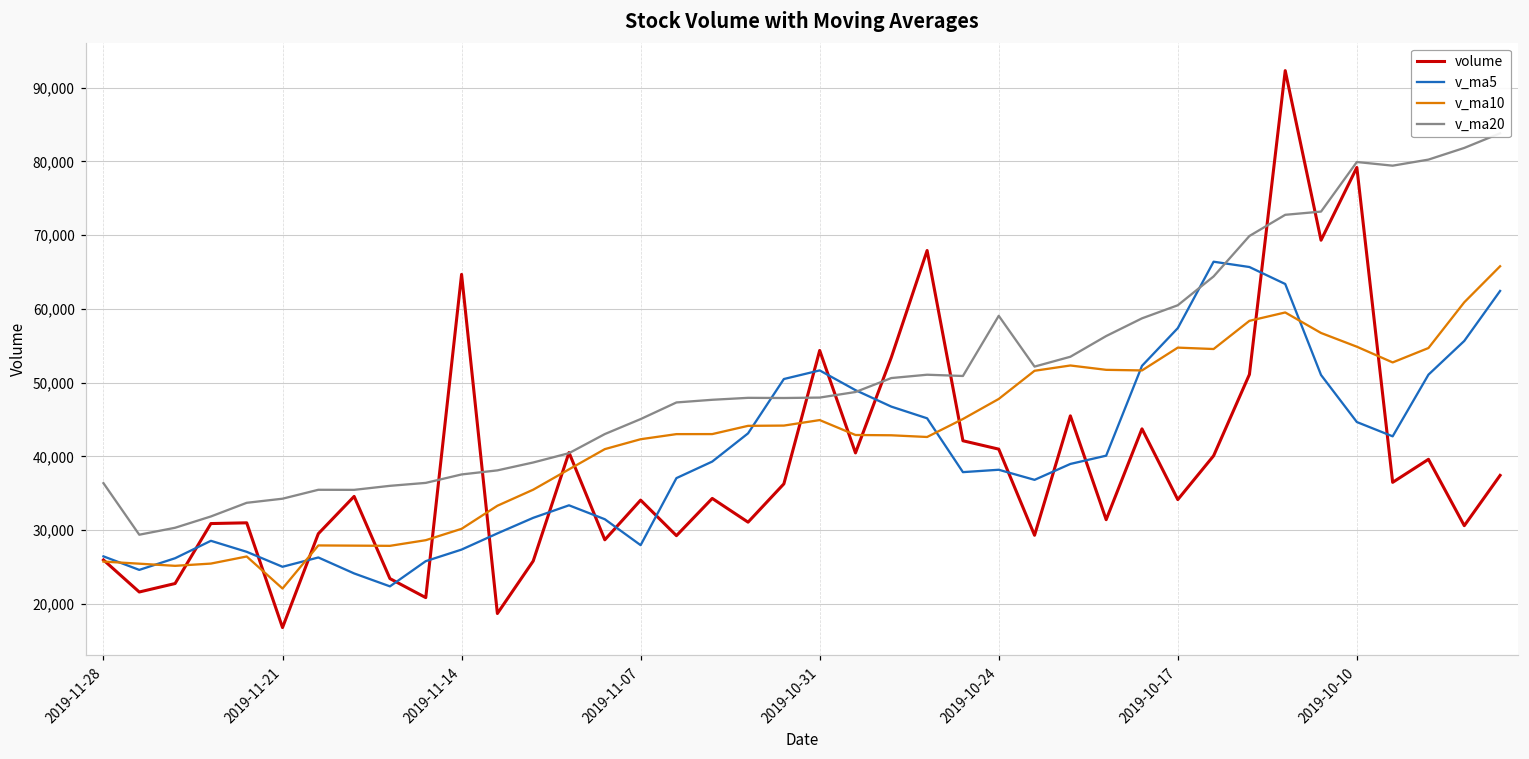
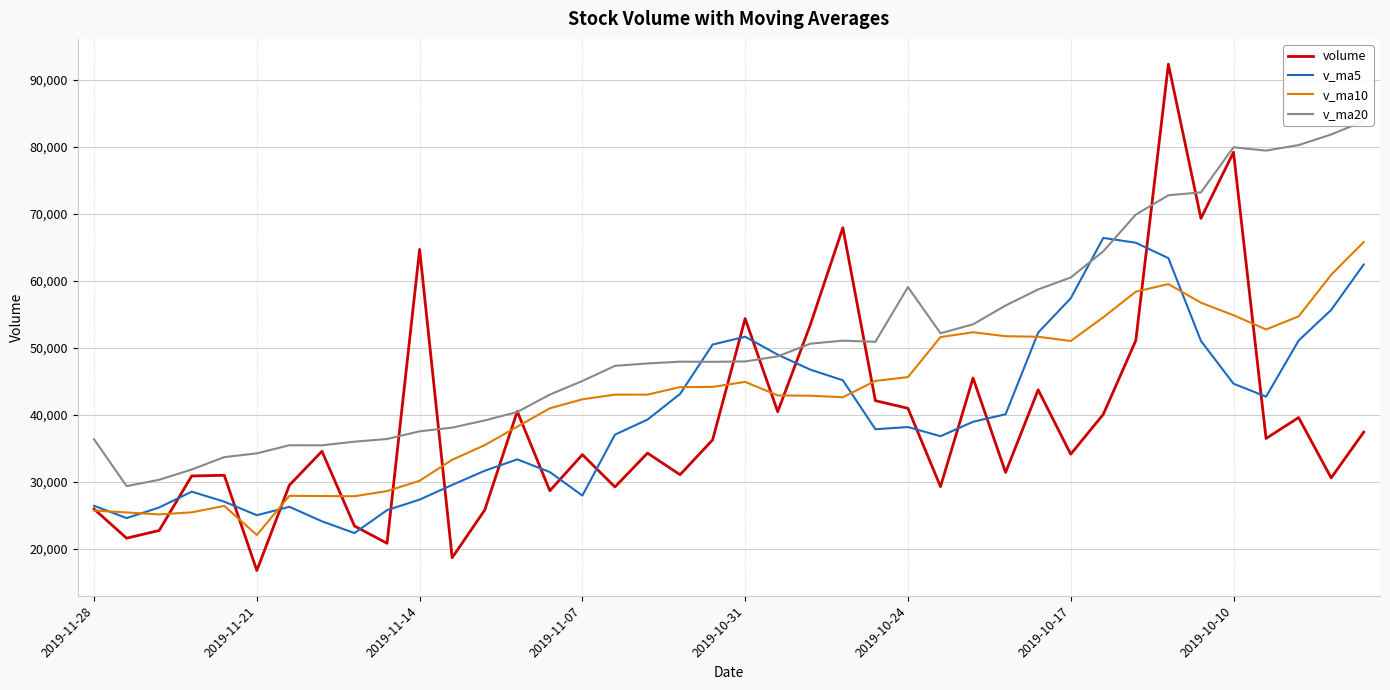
v_ma10, 2019-10-24: 48,000 -> 46,000
v_ma10, 2019-10-17: 55,000 -> 51,000
